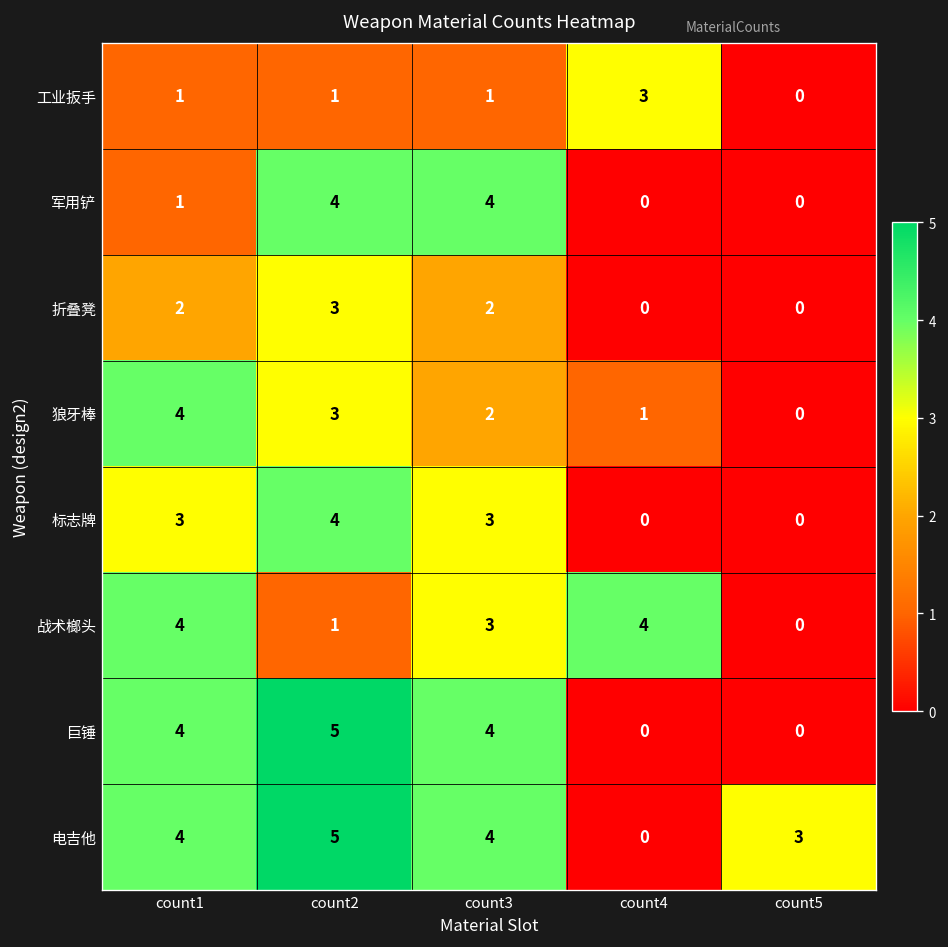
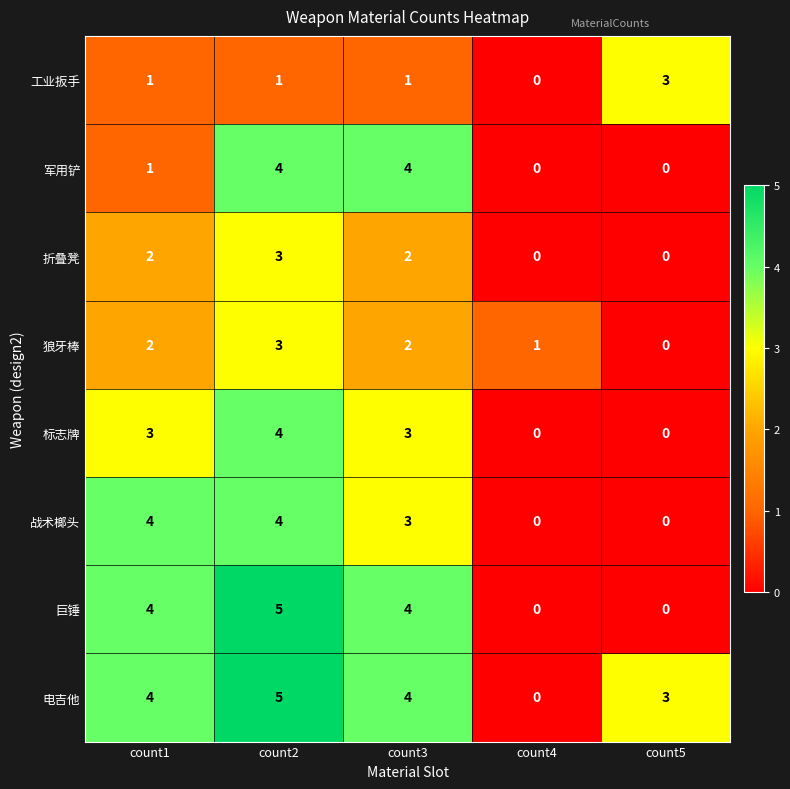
工业扳手, count4: 3 -> 0
工业扳手, count5: 0 -> 3
狼牙棒, count1: 4 -> 2
战术榔头, count2: 1 -> 4
战术榔头, count4: 4 -> 0
